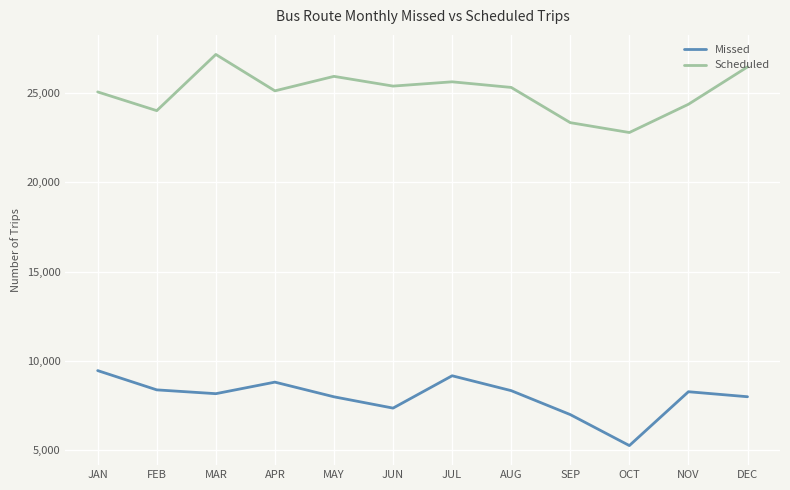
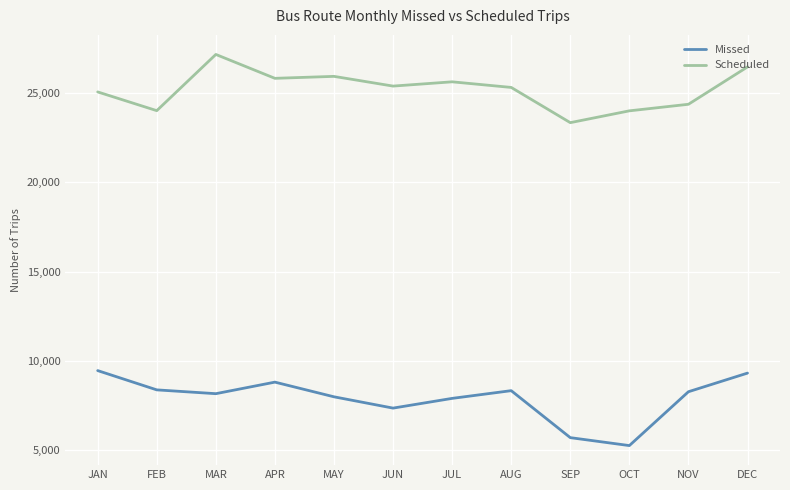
Scheduled, APR: 25,100 -> 25,800
Missed, JUL: 9,200 -> 7,900
Missed, SEP: 7,000 -> 5,700
Scheduled, OCT: 22,800 -> 24,000
Missed, DEC: 8,000 -> 9,300
